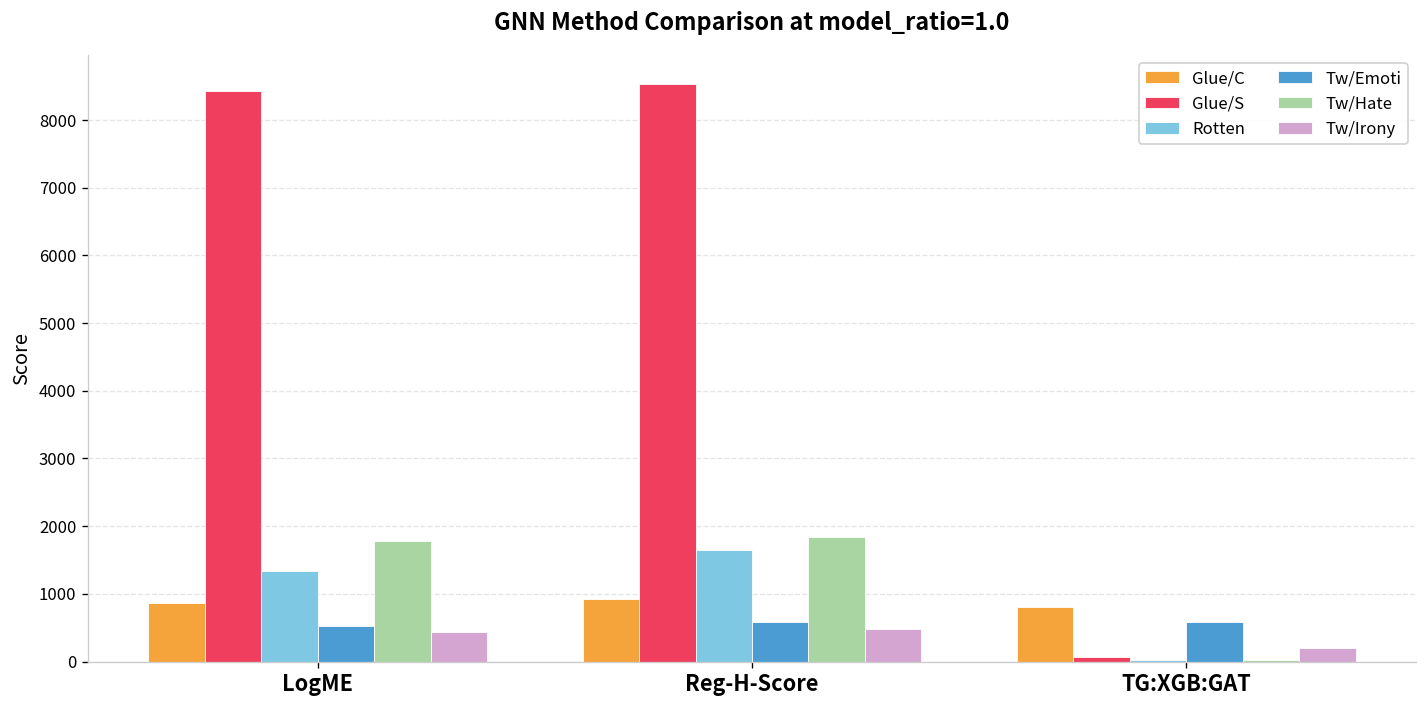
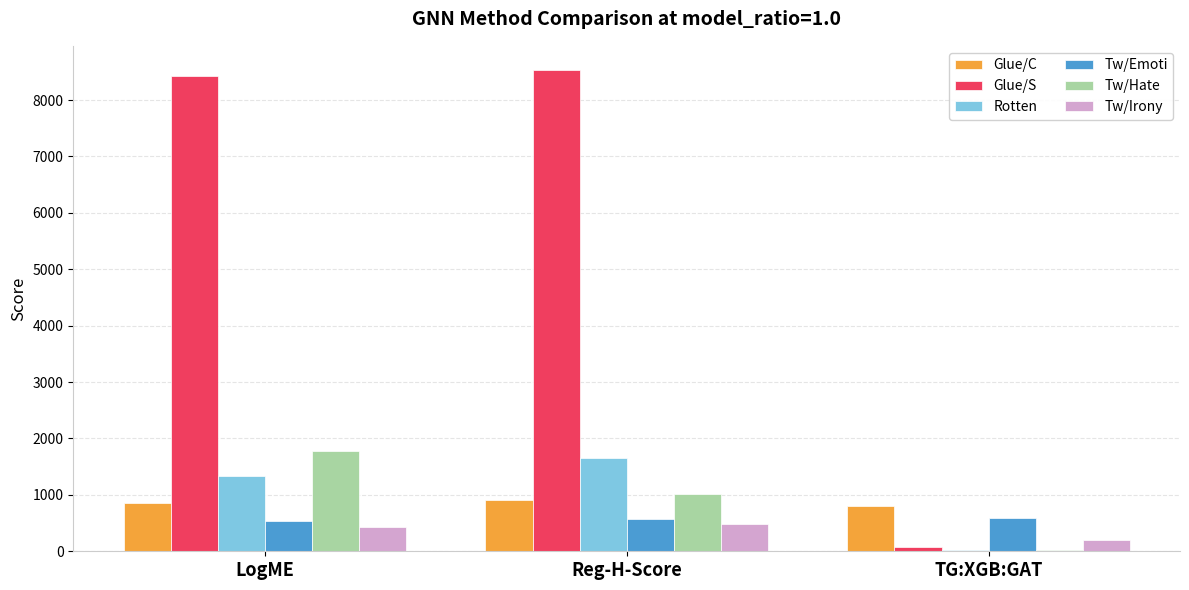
Tw/Hate, Reg-H-Score: 1800 -> 1000
